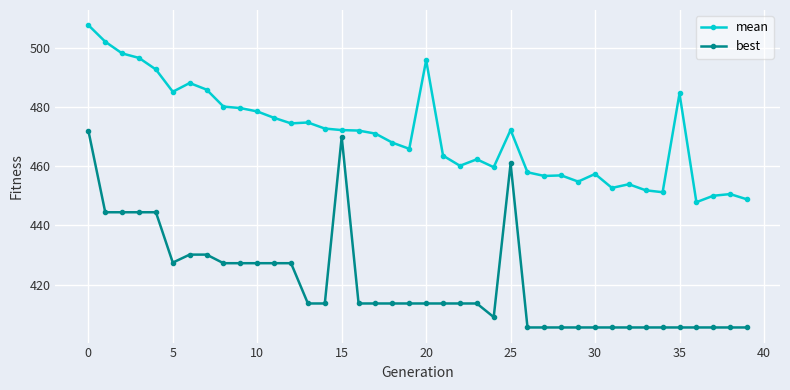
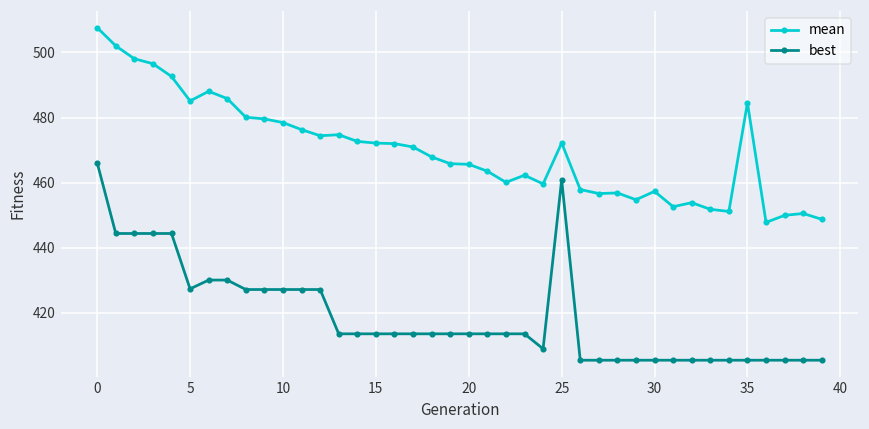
best, 0: 472 -> 466
best, 15: 470 -> 414
mean, 20: 496 -> 466
